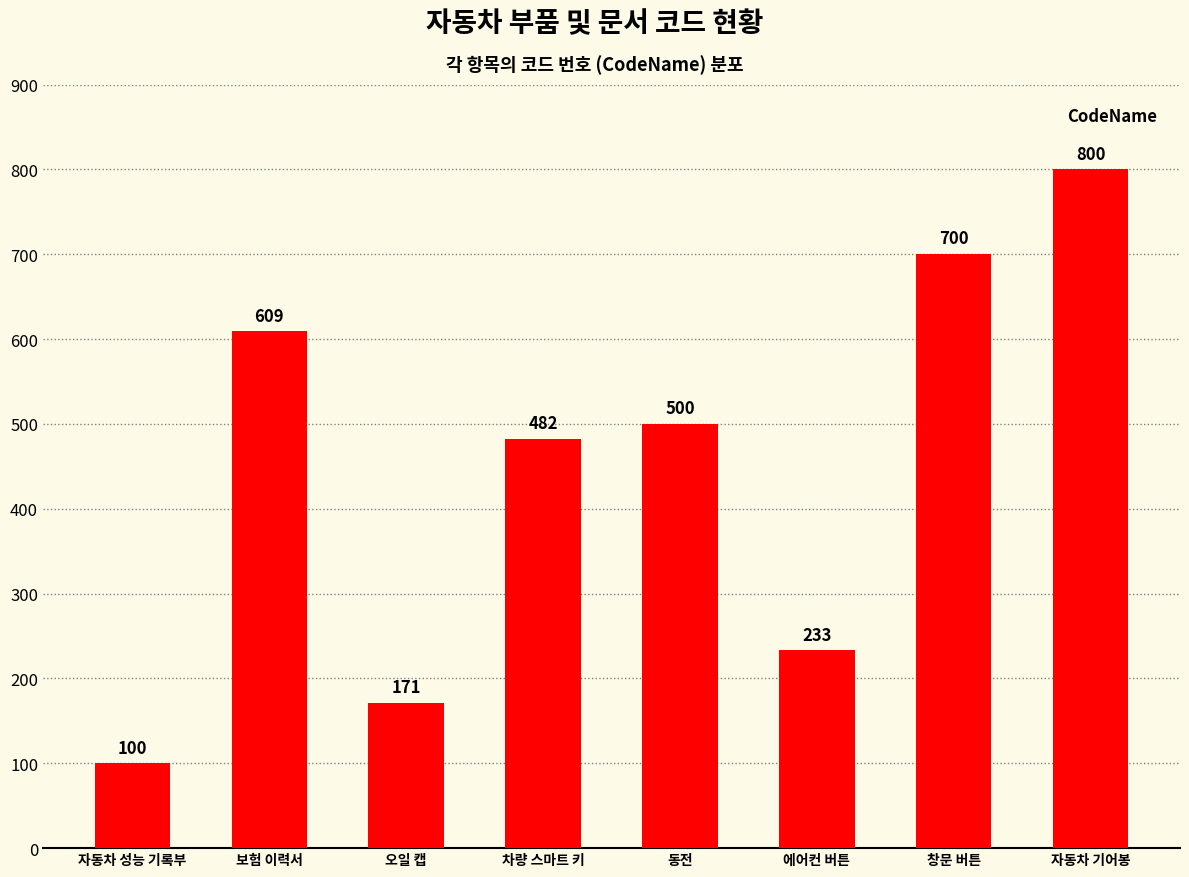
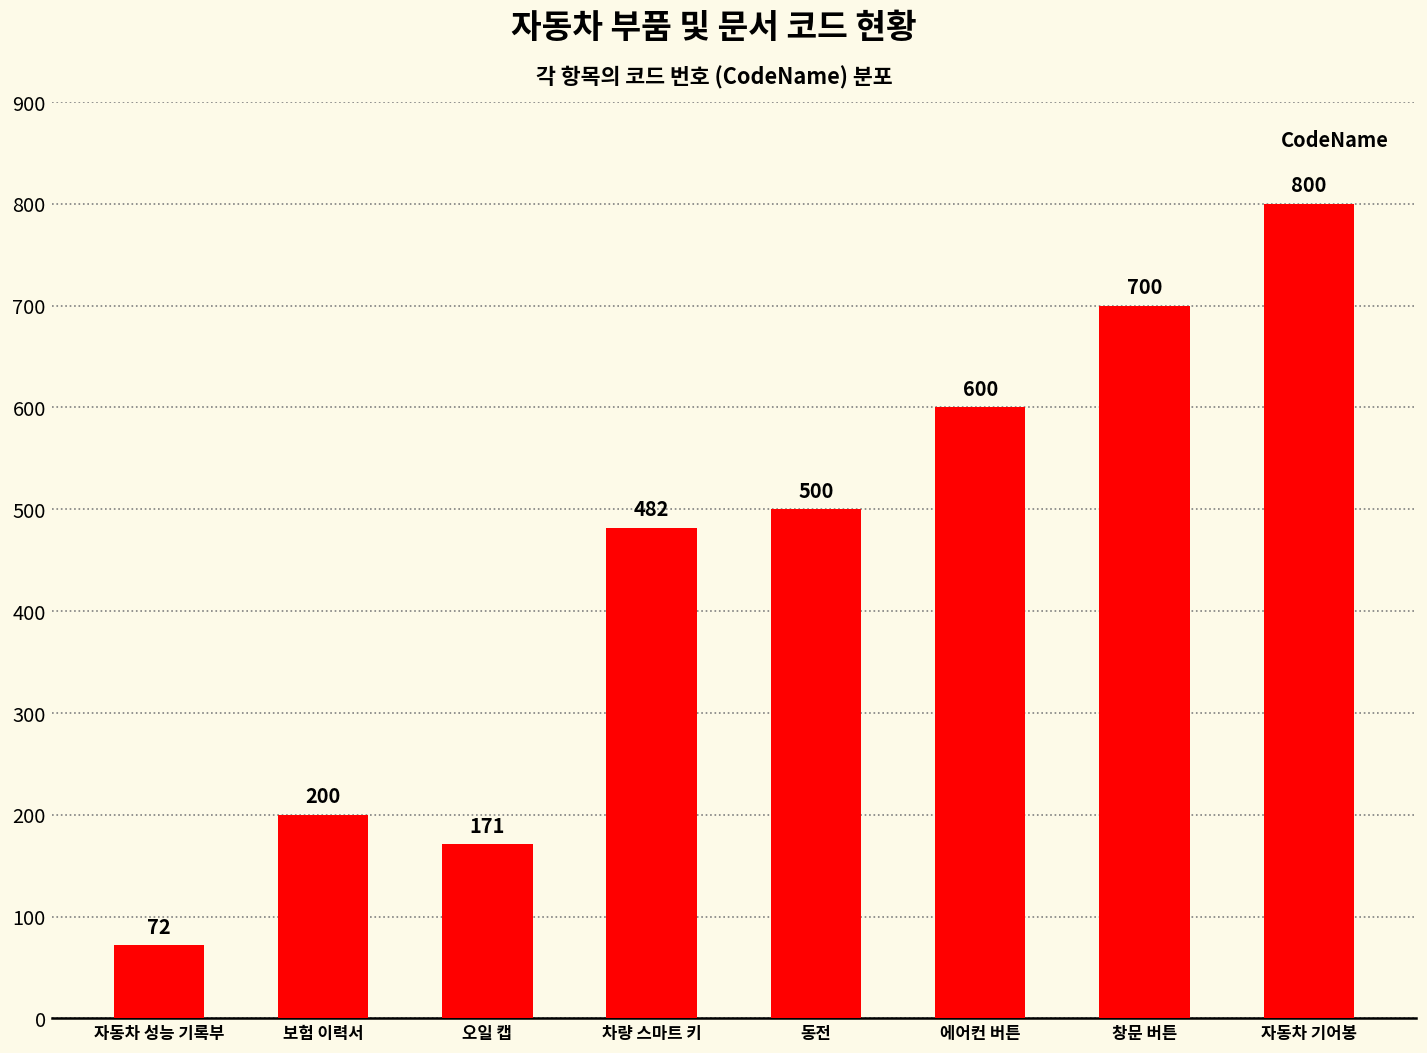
자동차 성능 기록부: 100 -> 72
보험 이력서: 609 -> 200
에어컨 버튼: 233 -> 600
